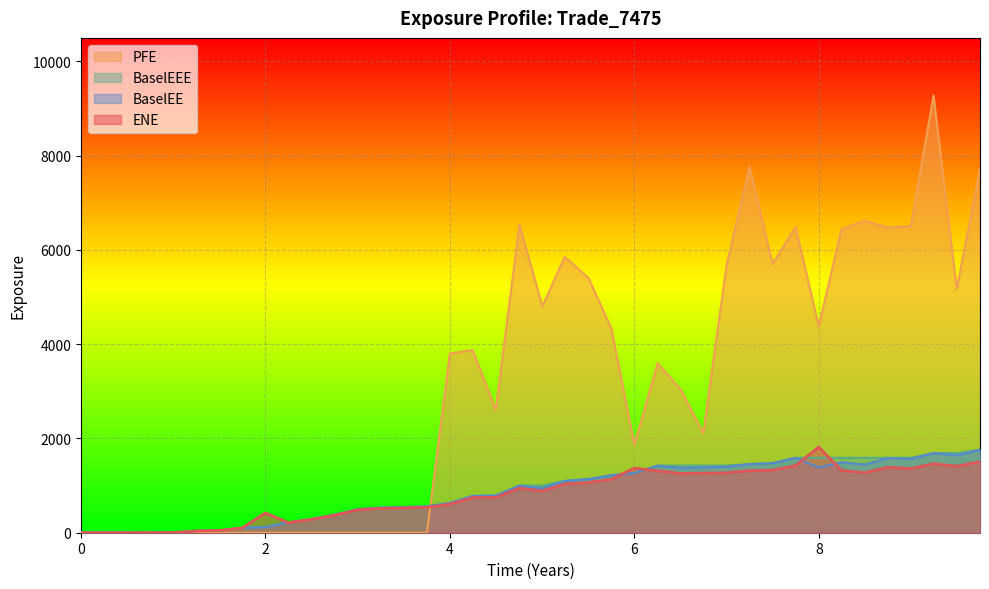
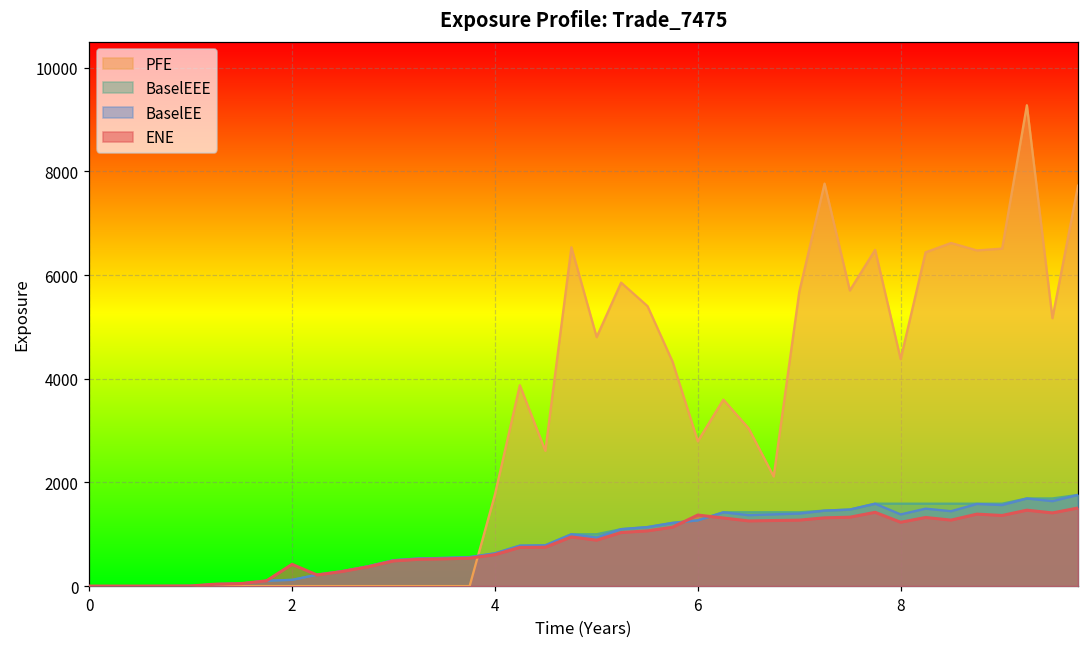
PFE, 4: 3800 -> 1800
PFE, 6: 1900 -> 2800
ENE, 8: 1800 -> 1200
